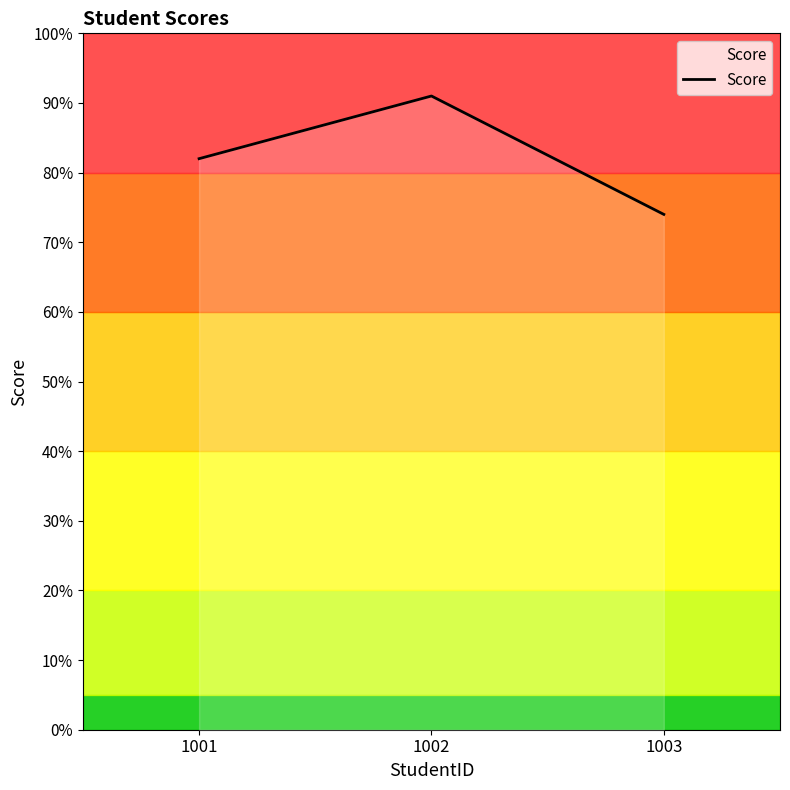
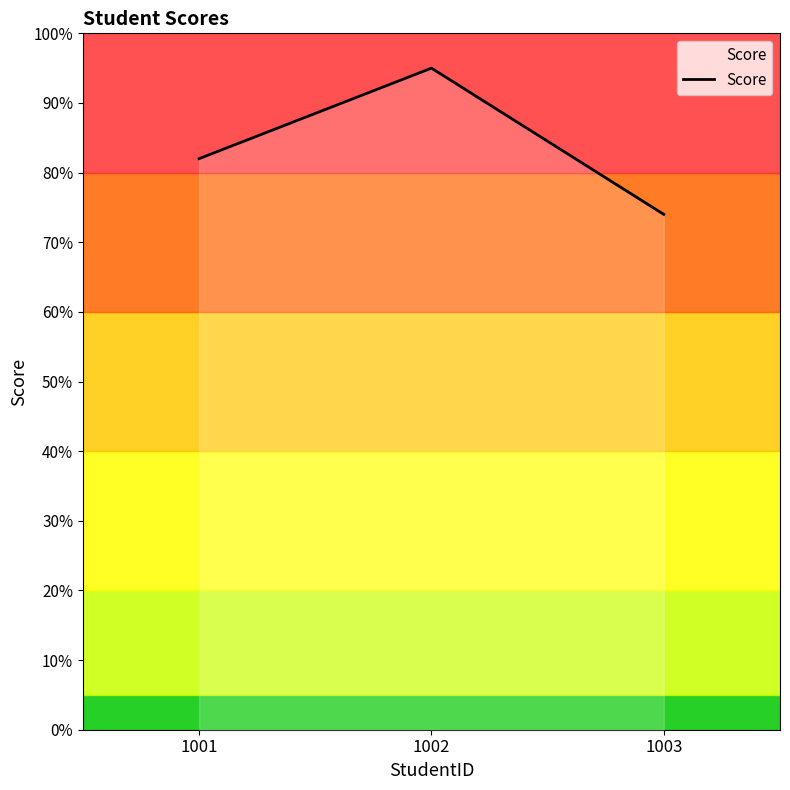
Score, 1002: 91% -> 95%
